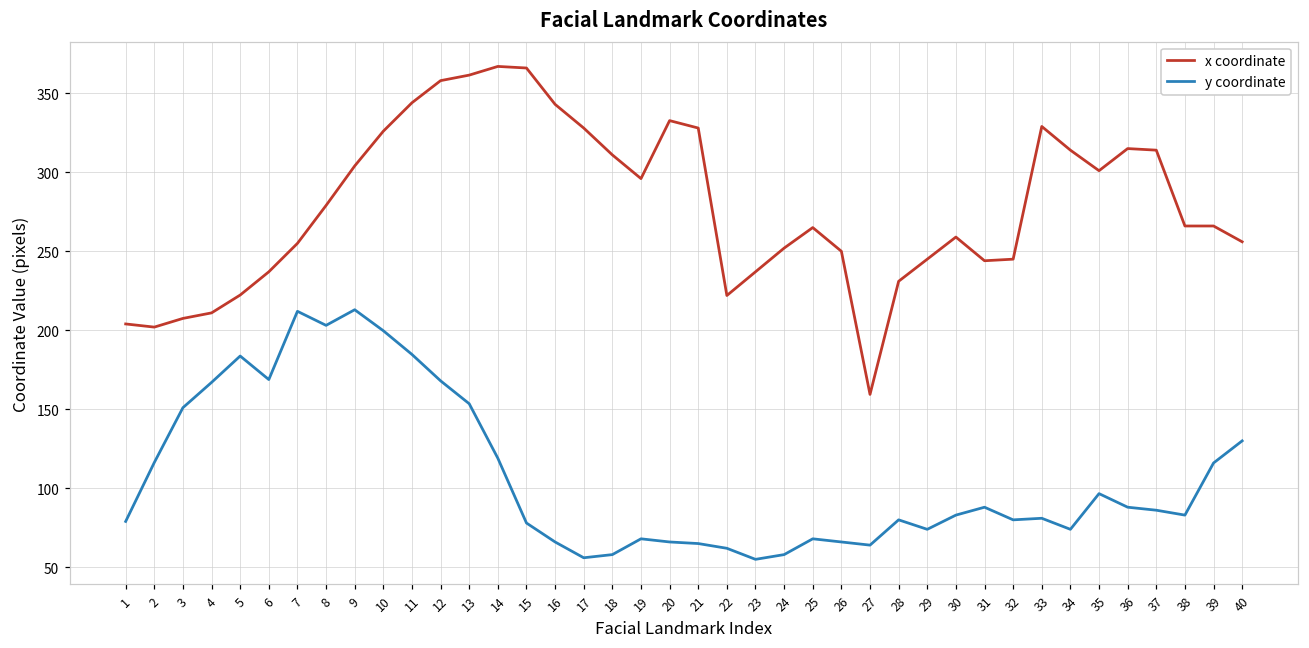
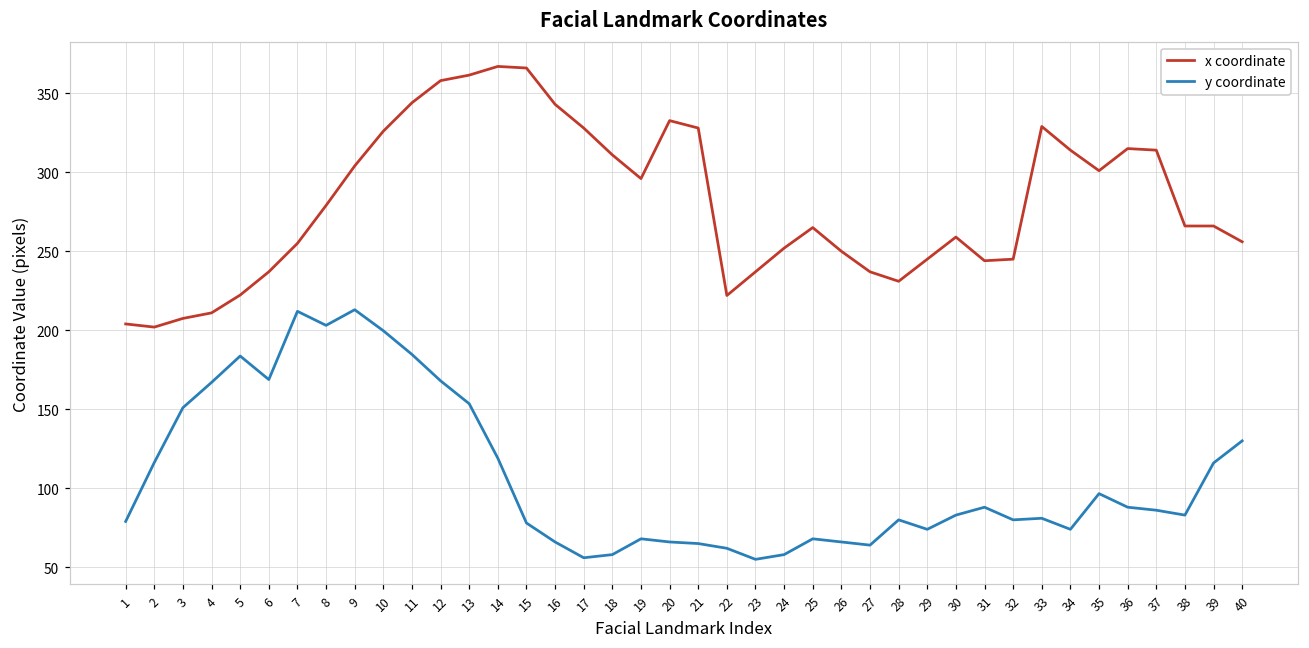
x coordinate, 27: 159 -> 237
